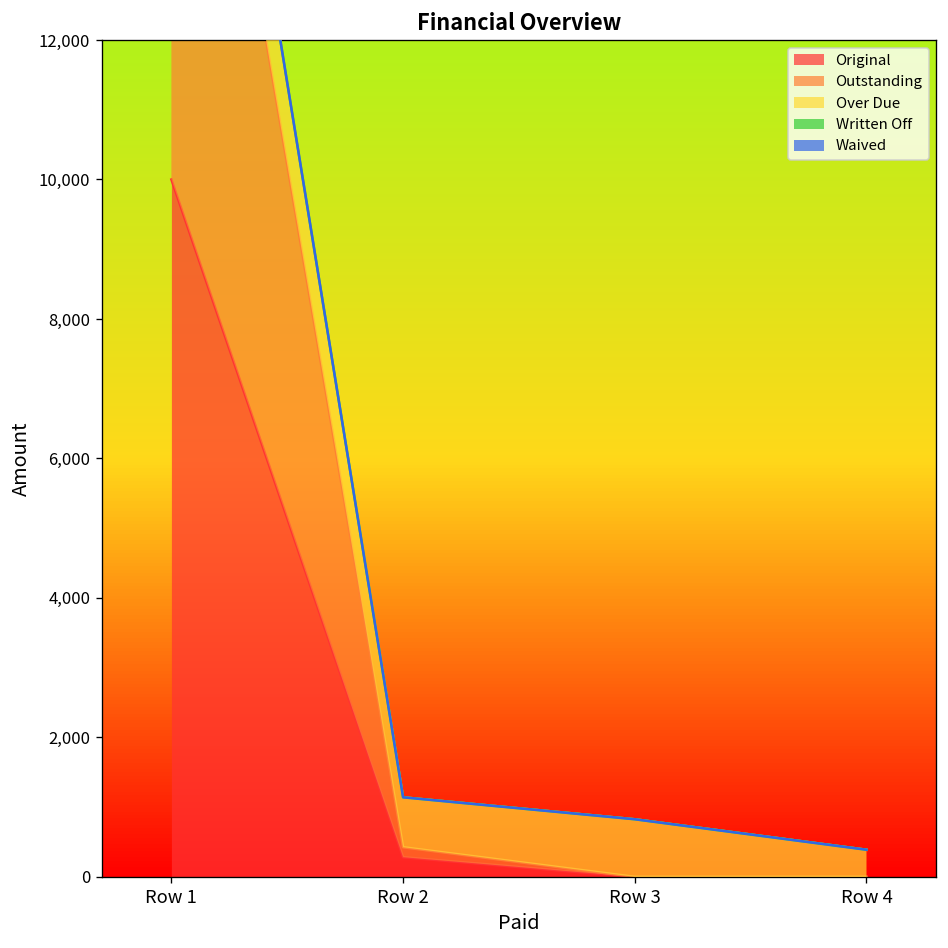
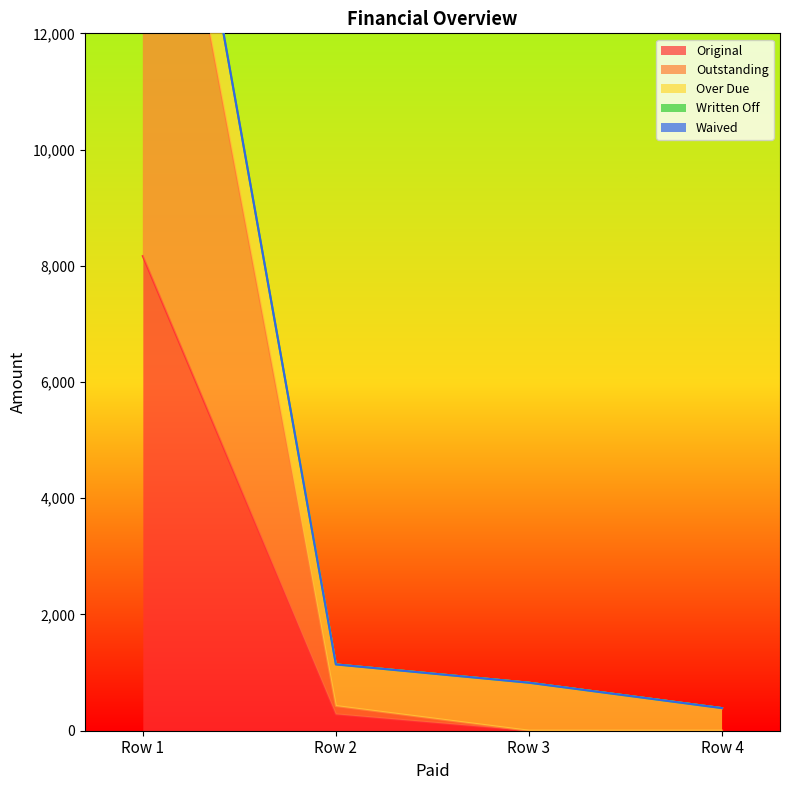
Original, Row 1: 10,000 -> 8,200
